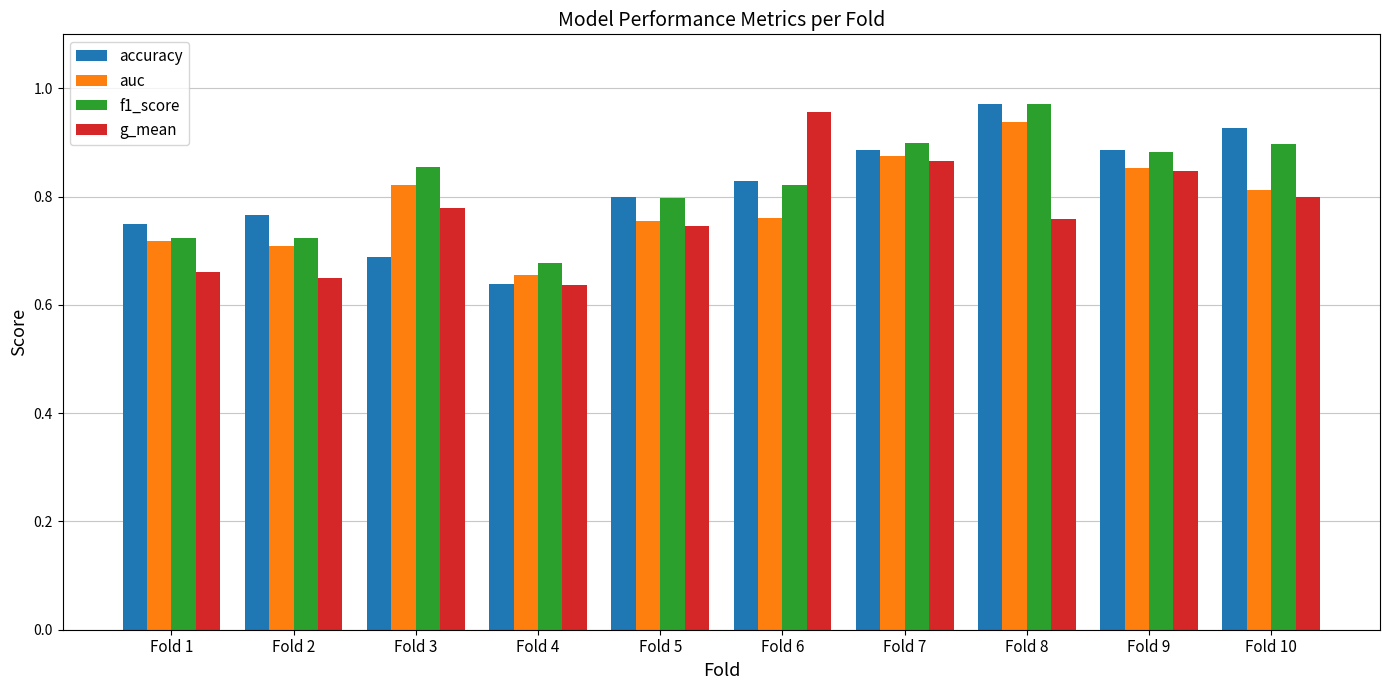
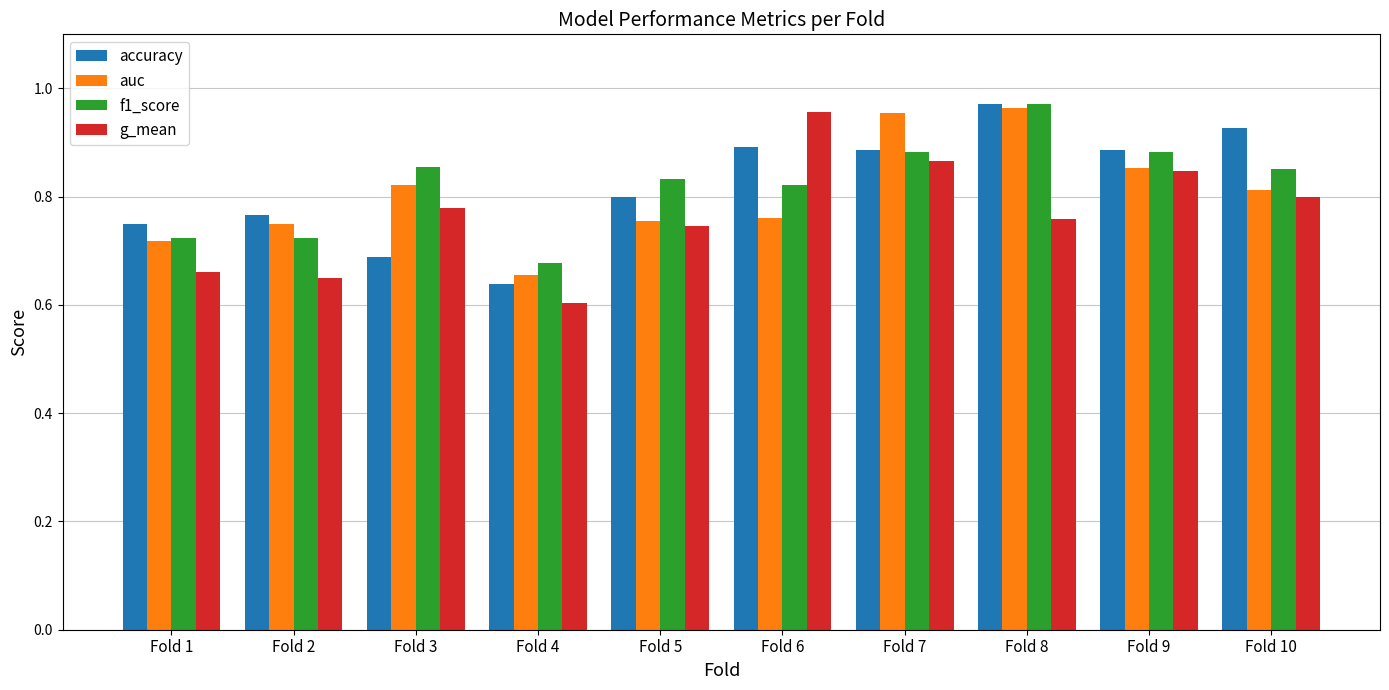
auc, Fold 2: 0.71 -> 0.75
g_mean, Fold 4: 0.64 -> 0.60
f1_score, Fold 5: 0.80 -> 0.83
accuracy, Fold 6: 0.83 -> 0.89
auc, Fold 7: 0.88 -> 0.95
f1_score, Fold 7: 0.90 -> 0.88
auc, Fold 8: 0.94 -> 0.96
f1_score, Fold 10: 0.90 -> 0.85
